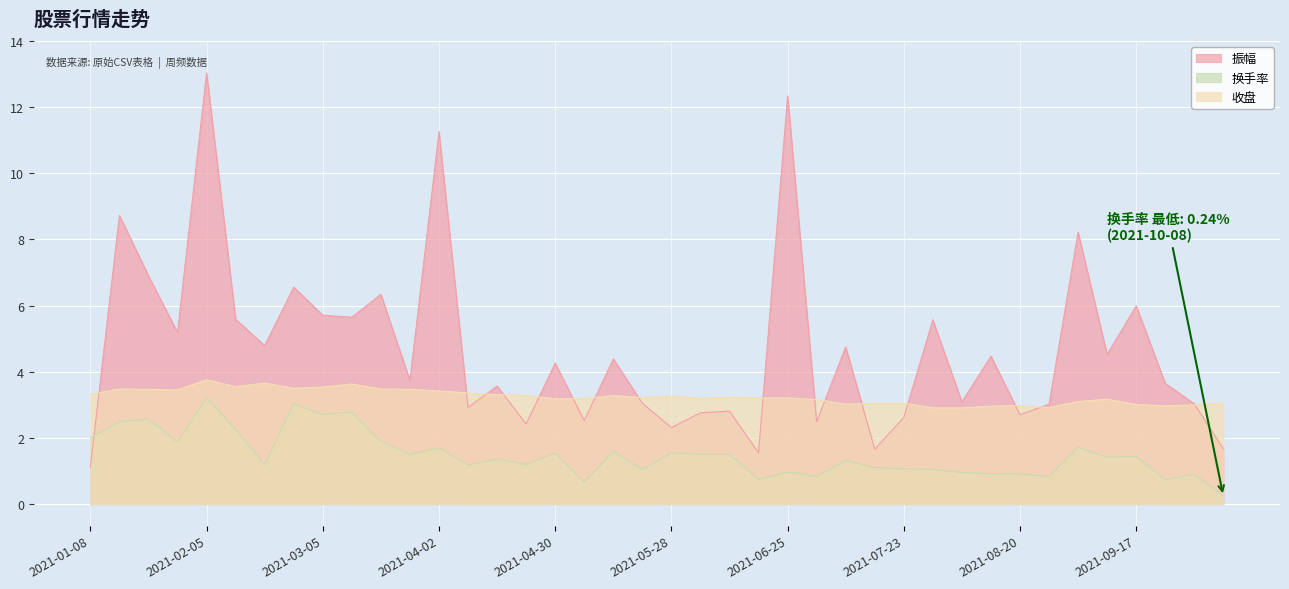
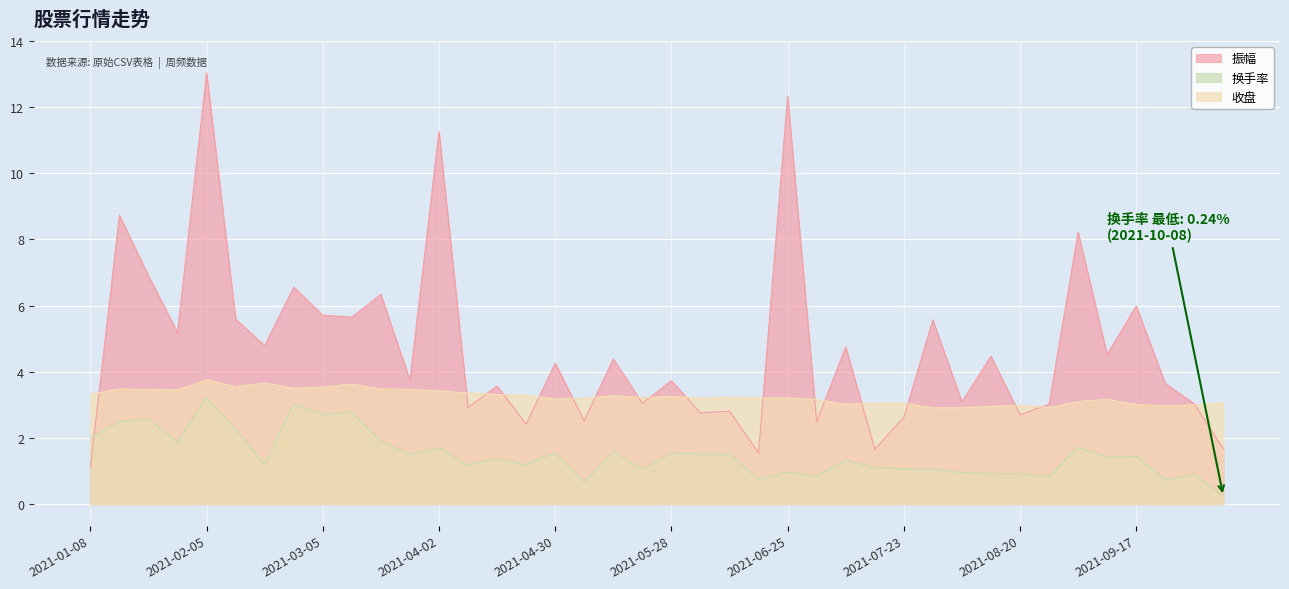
振幅, 2021-05-28: 2.3 -> 3.7
